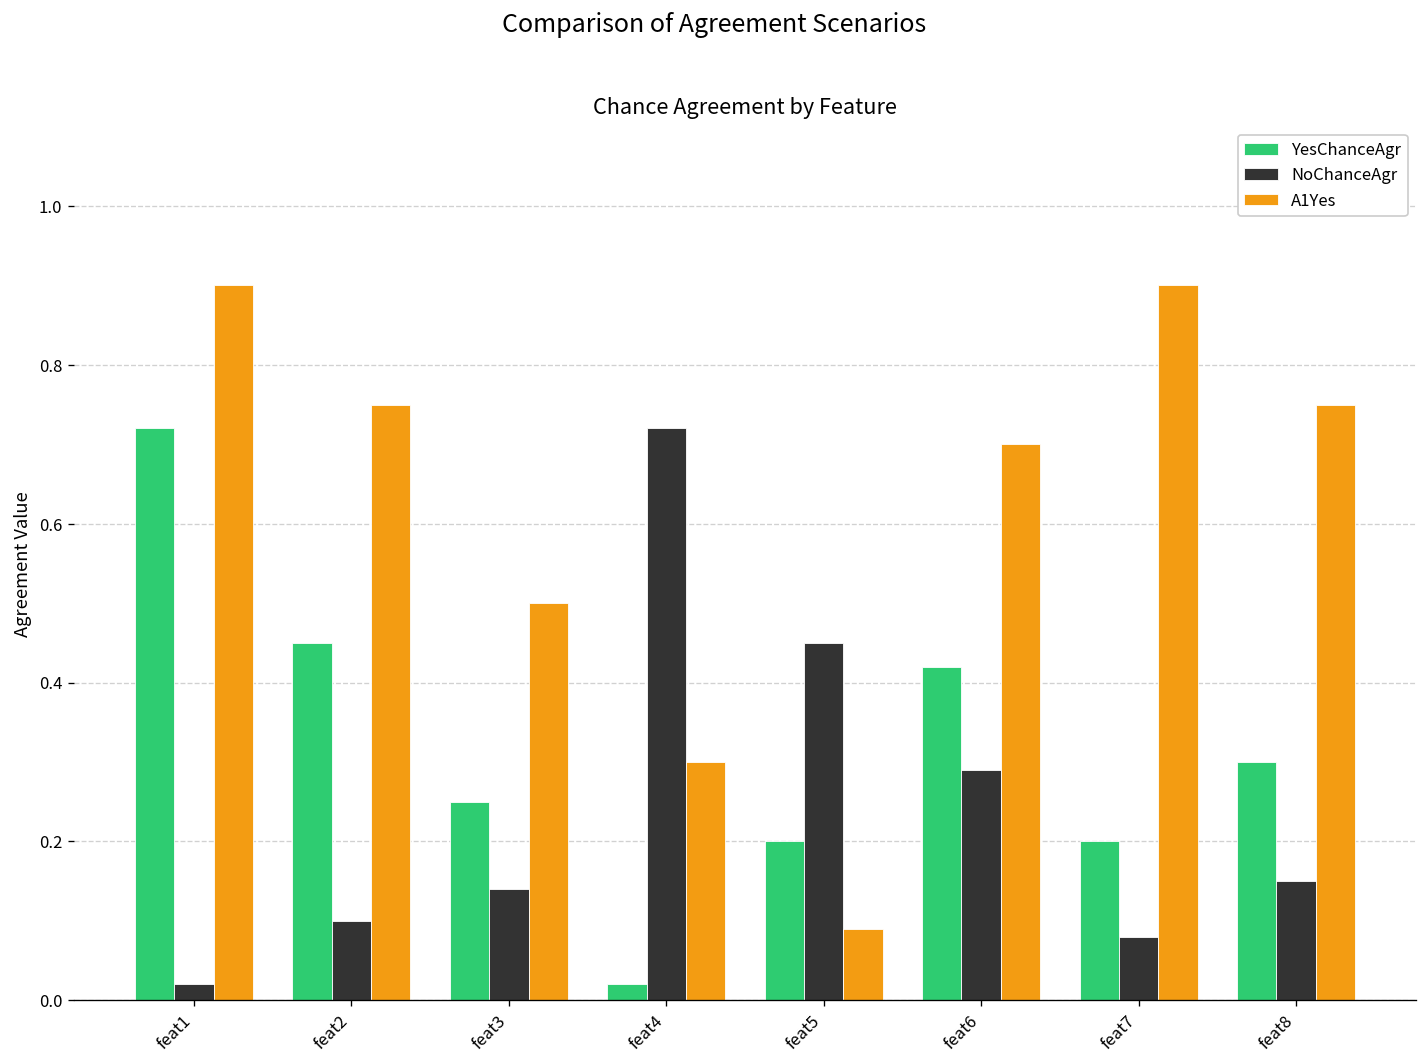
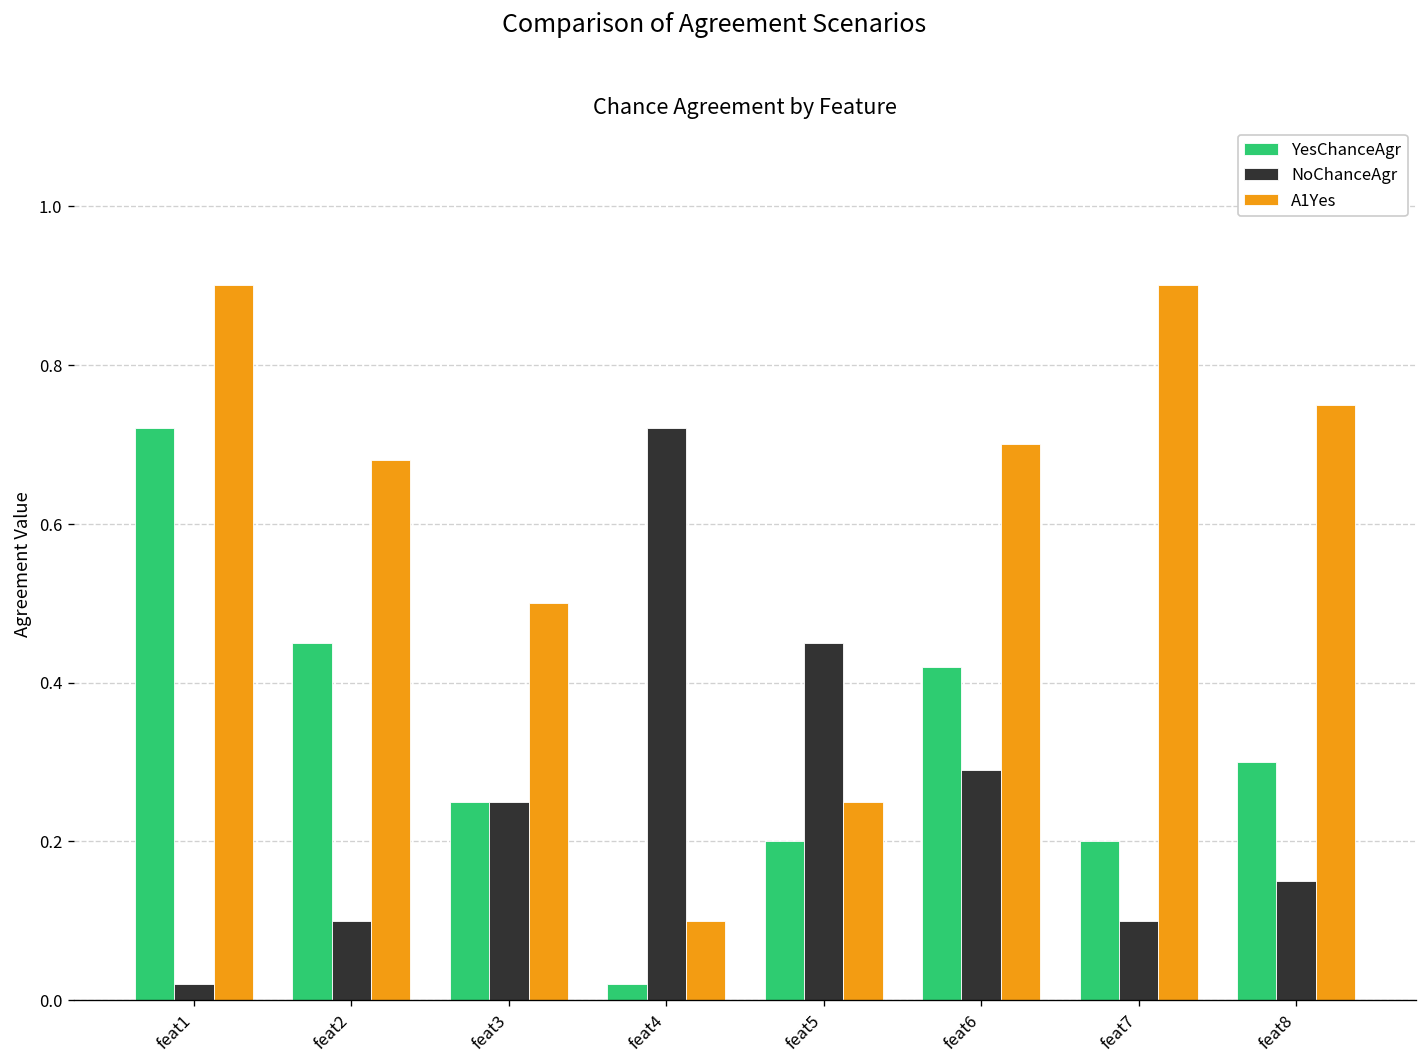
A1Yes, feat2: 0.75 -> 0.68
NoChanceAgr, feat3: 0.14 -> 0.25
A1Yes, feat4: 0.3 -> 0.1
A1Yes, feat5: 0.09 -> 0.25
NoChanceAgr, feat7: 0.08 -> 0.10
